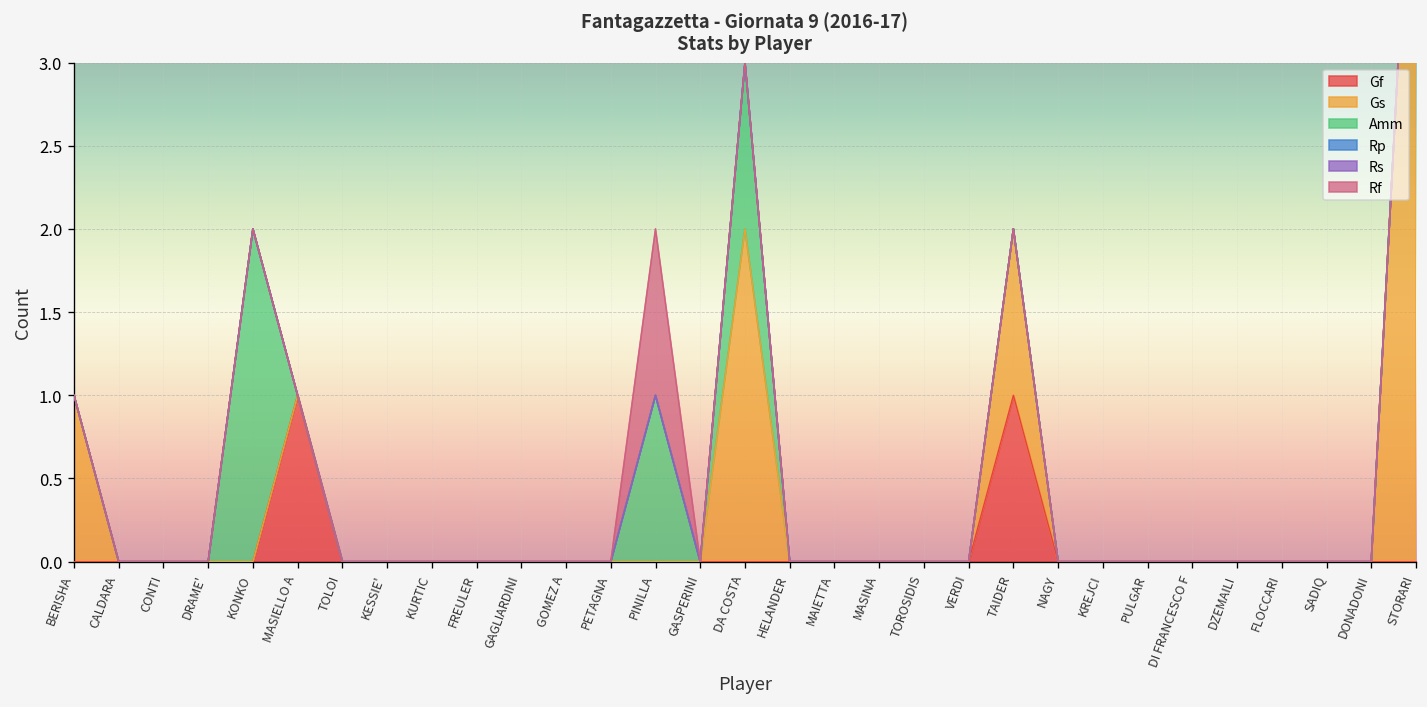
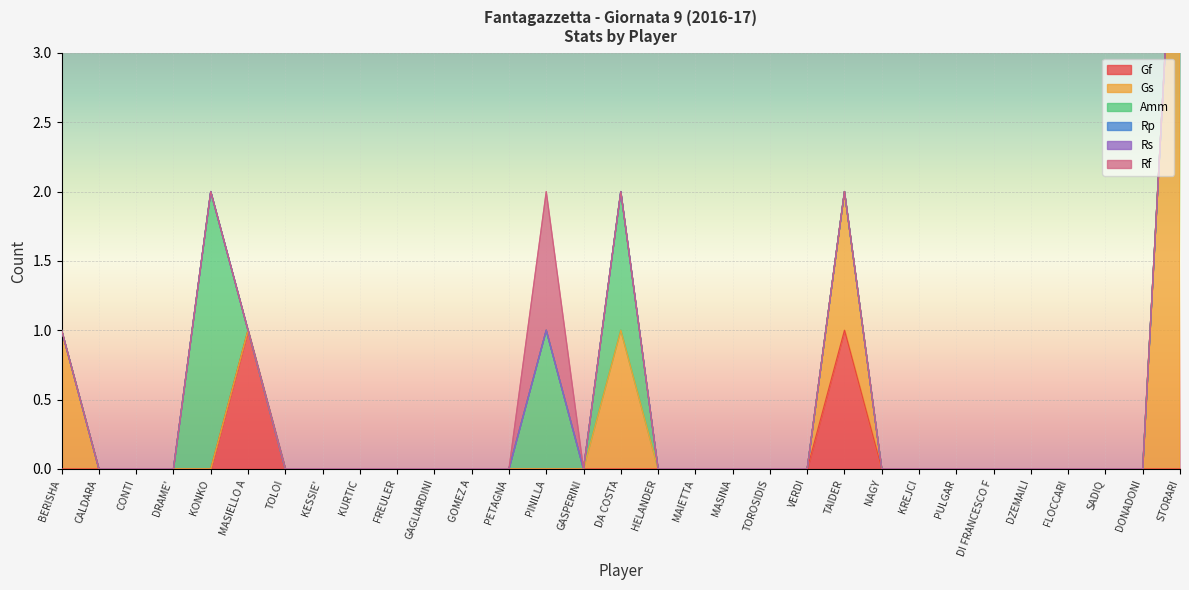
Gs, DA COSTA: 2 -> 1
